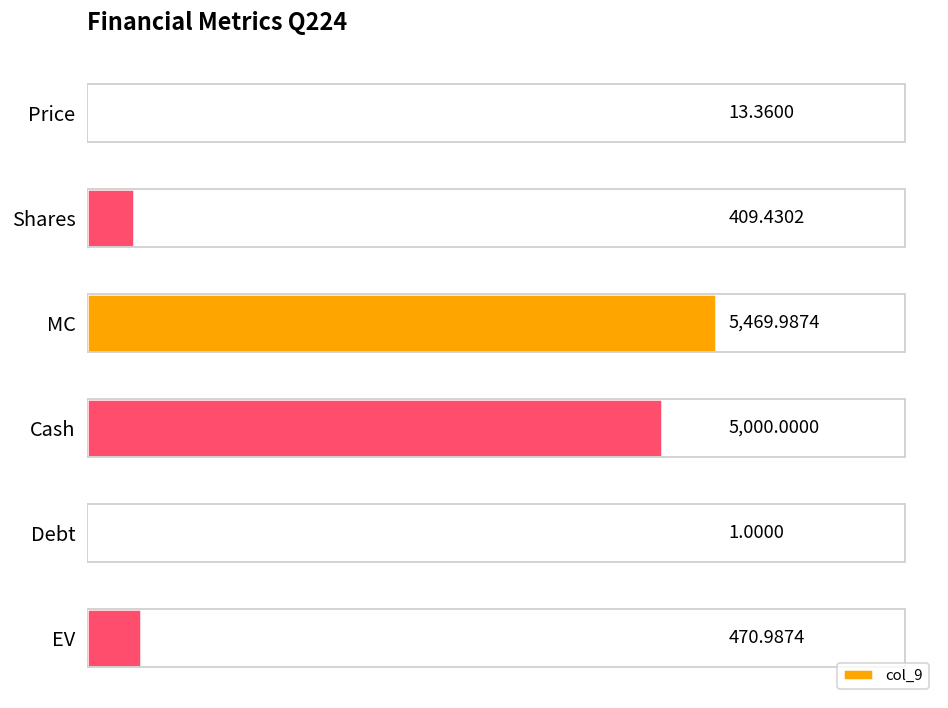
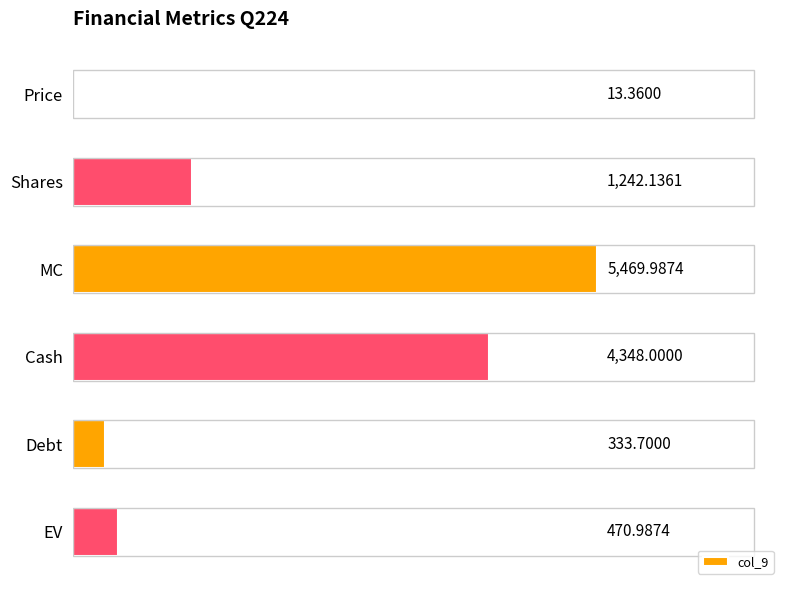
Shares: 409.4302 -> 1,242.1361
Cash: 5,000.0000 -> 4,348.0000
Debt: 1.0000 -> 333.7000
